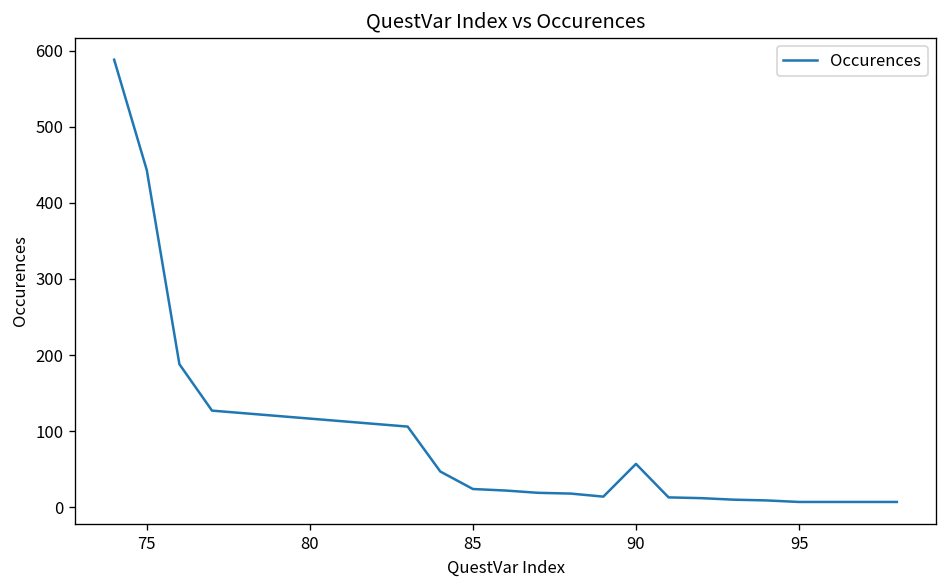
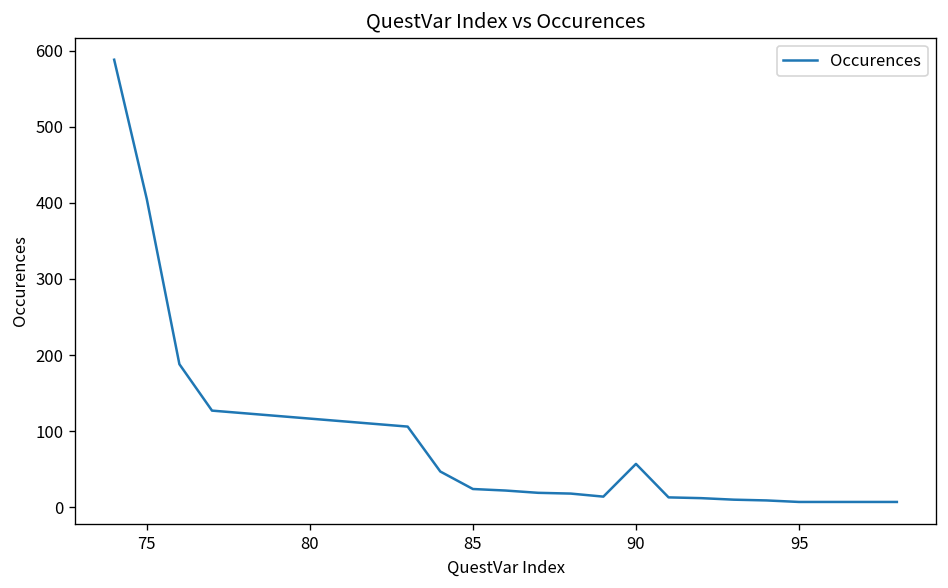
75: 440 -> 410
